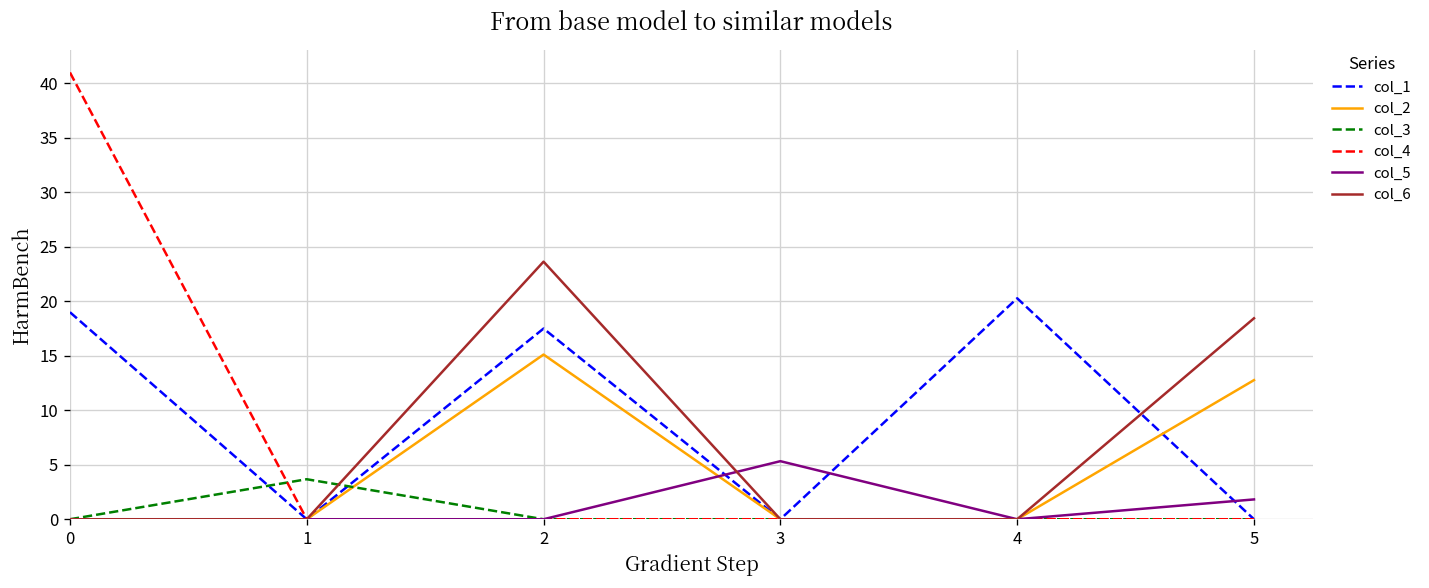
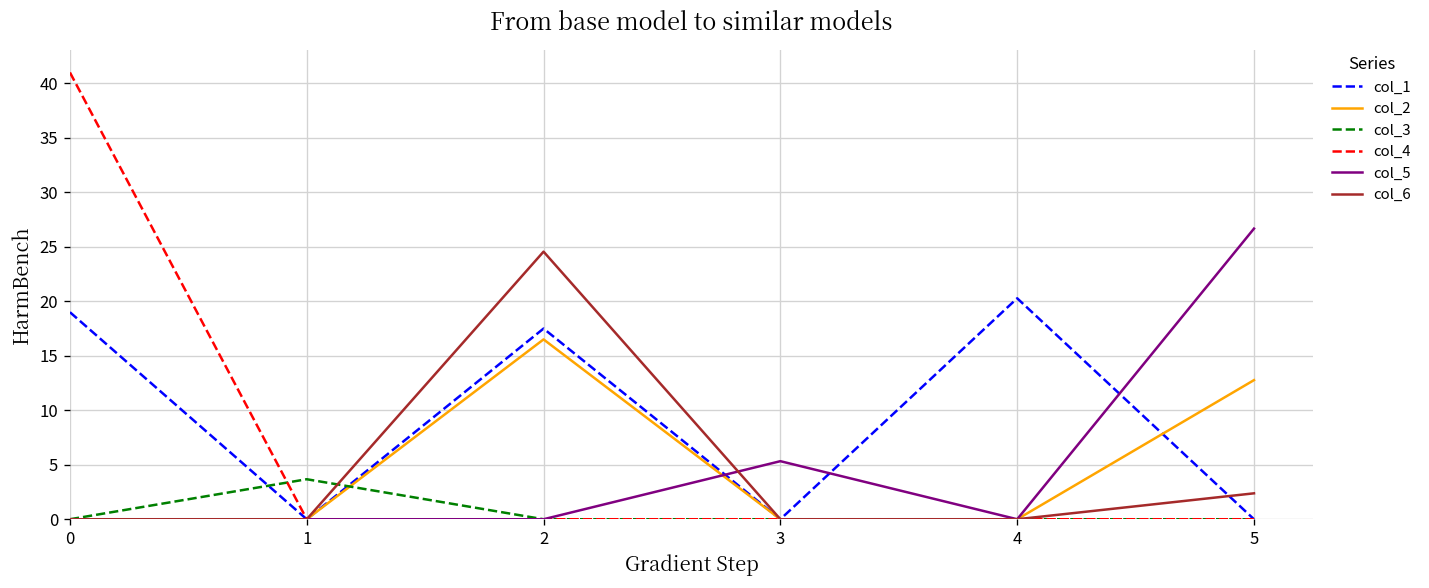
col_2, 2: 15 -> 17
col_6, 2: 24 -> 25
col_5, 5: 2 -> 27
col_6, 5: 18 -> 2
